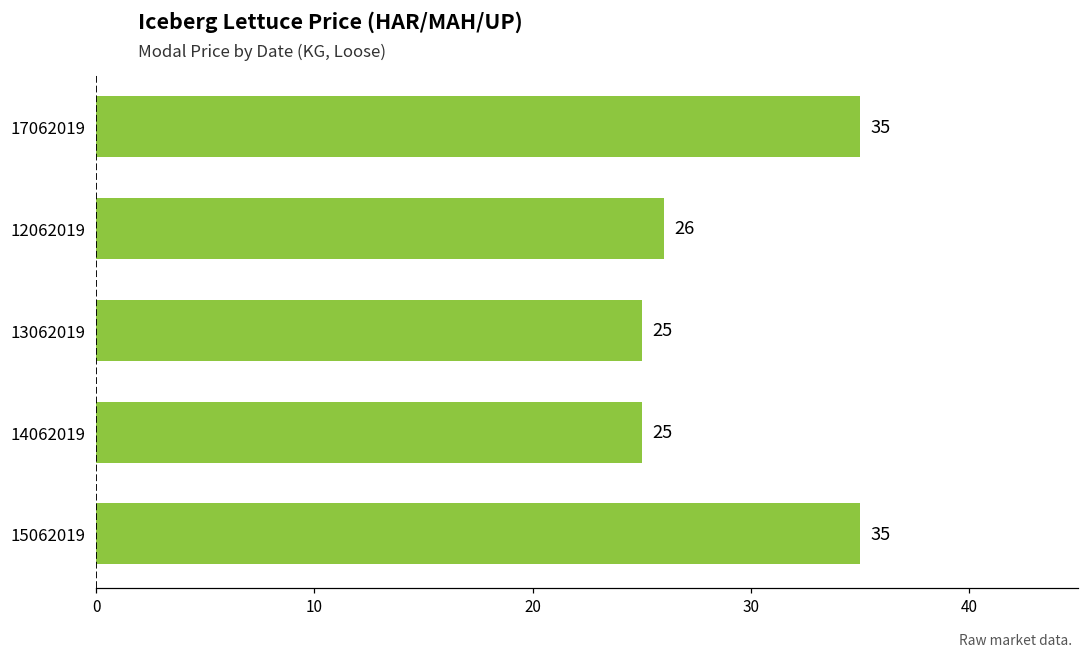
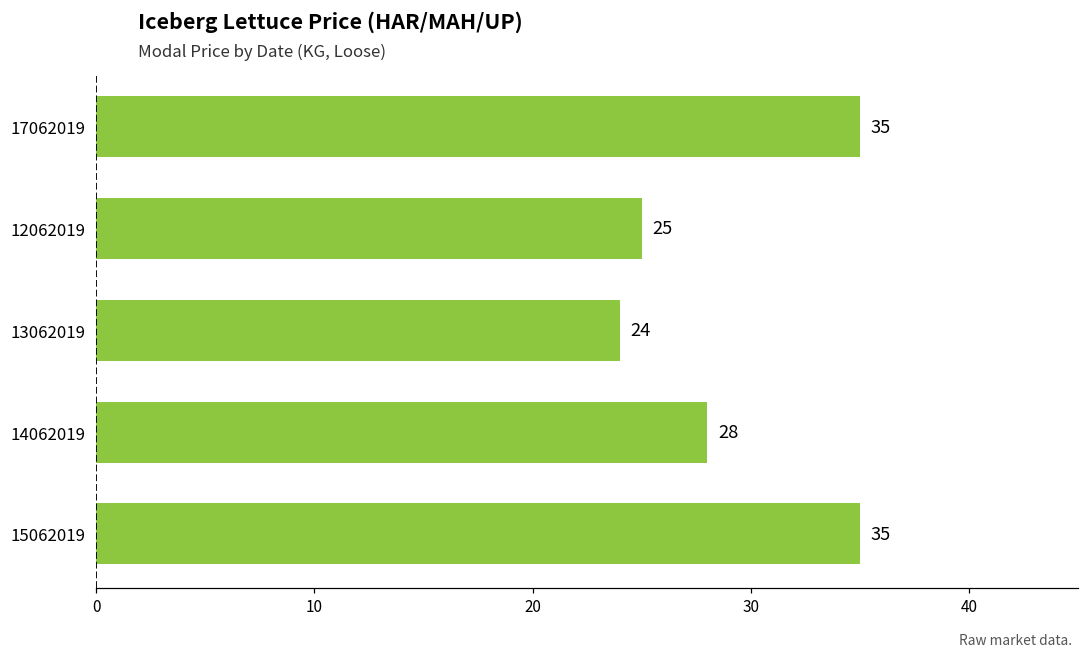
12062019: 26 -> 25
13062019: 25 -> 24
14062019: 25 -> 28
